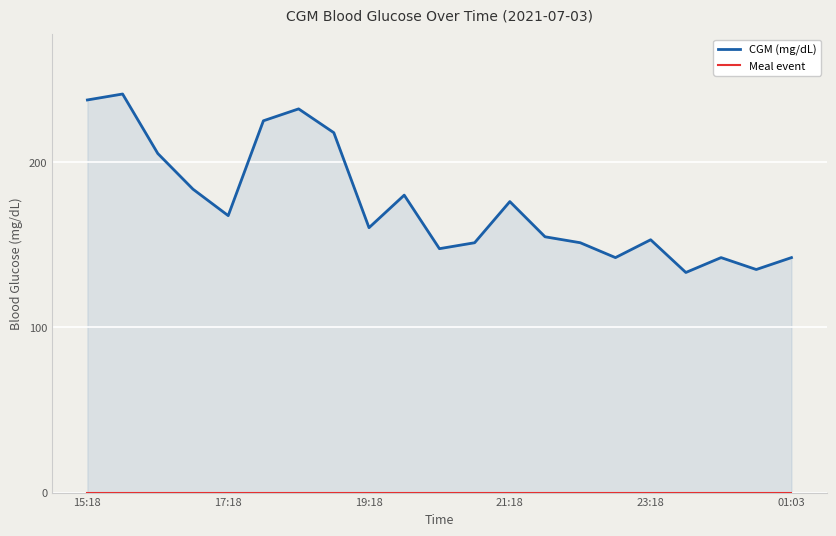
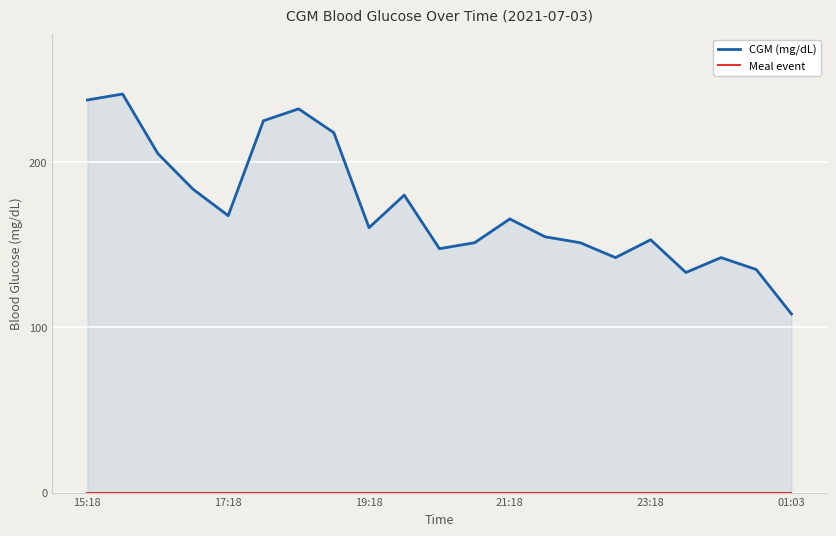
CGM (mg/dL), 21:18: 176 -> 166
CGM (mg/dL), 01:03: 142 -> 108
